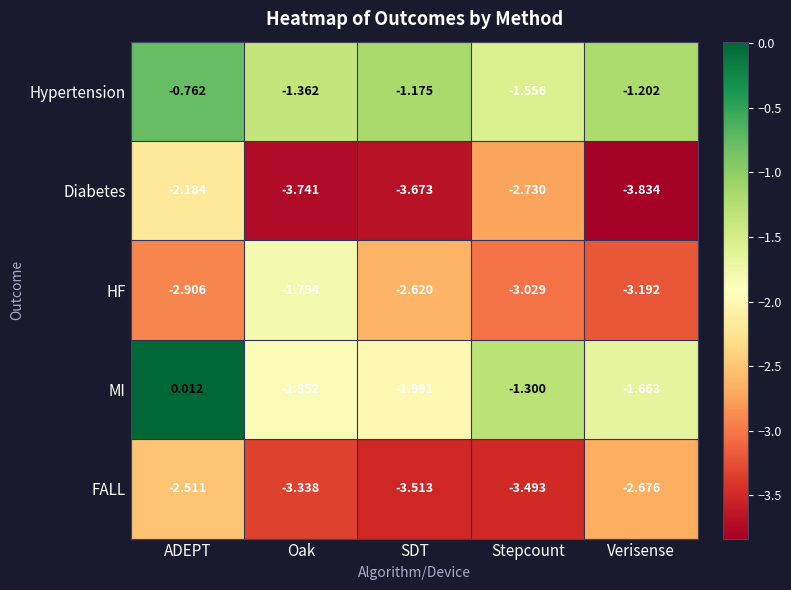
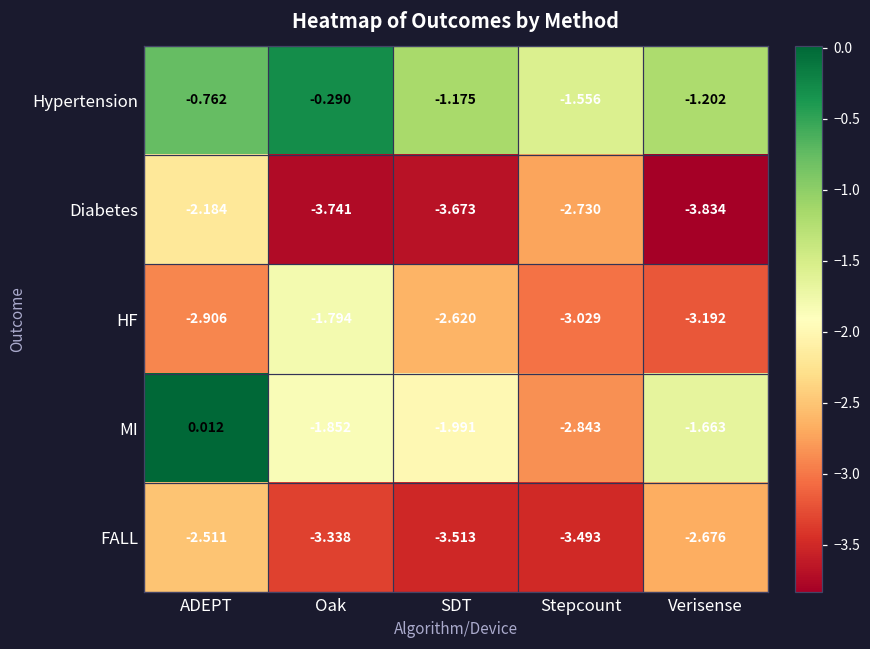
Hypertension, Oak: -1.362 -> -0.290
MI, Stepcount: -1.300 -> -2.843
